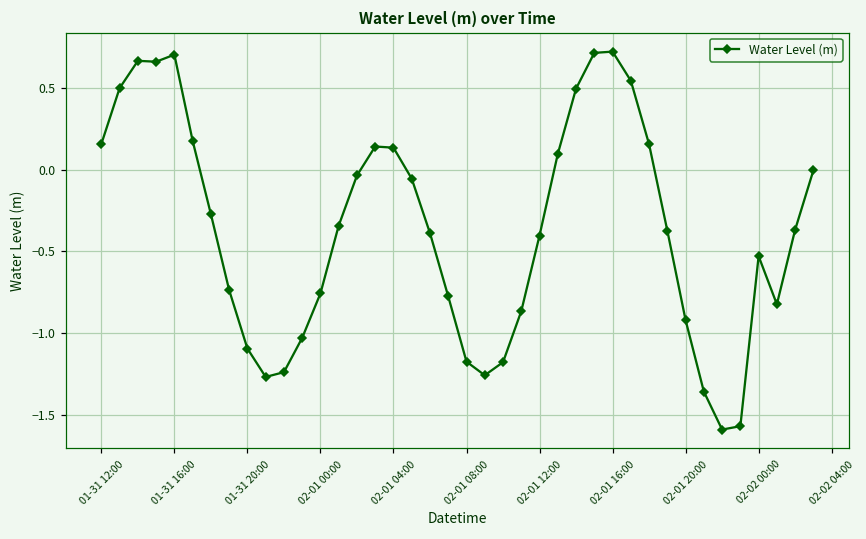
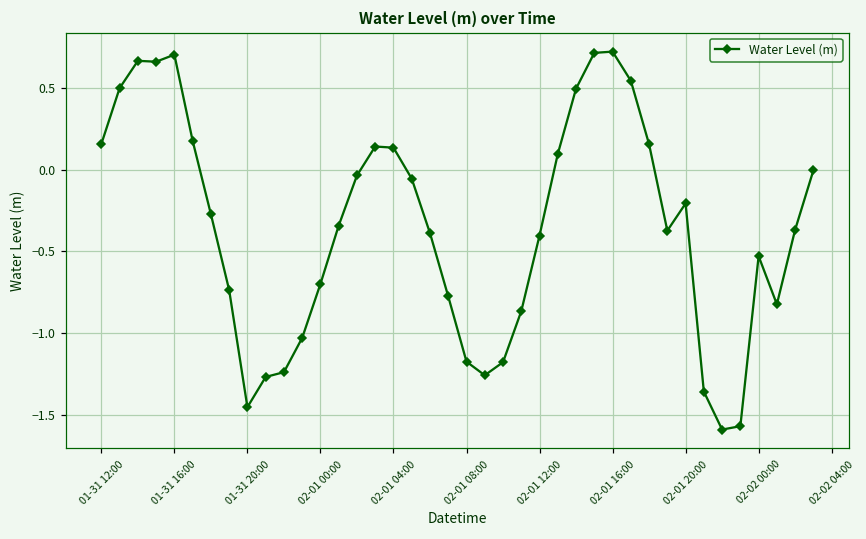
01-31 20:00: -1.10 -> -1.45
02-01 00:00: -0.76 -> -0.70
02-01 20:00: -0.92 -> -0.21
